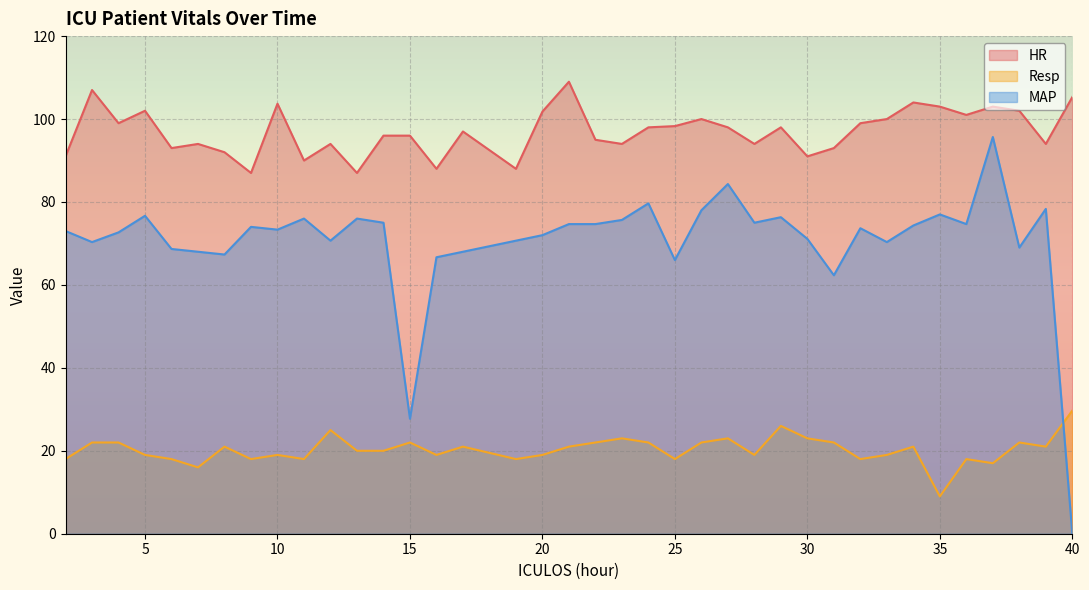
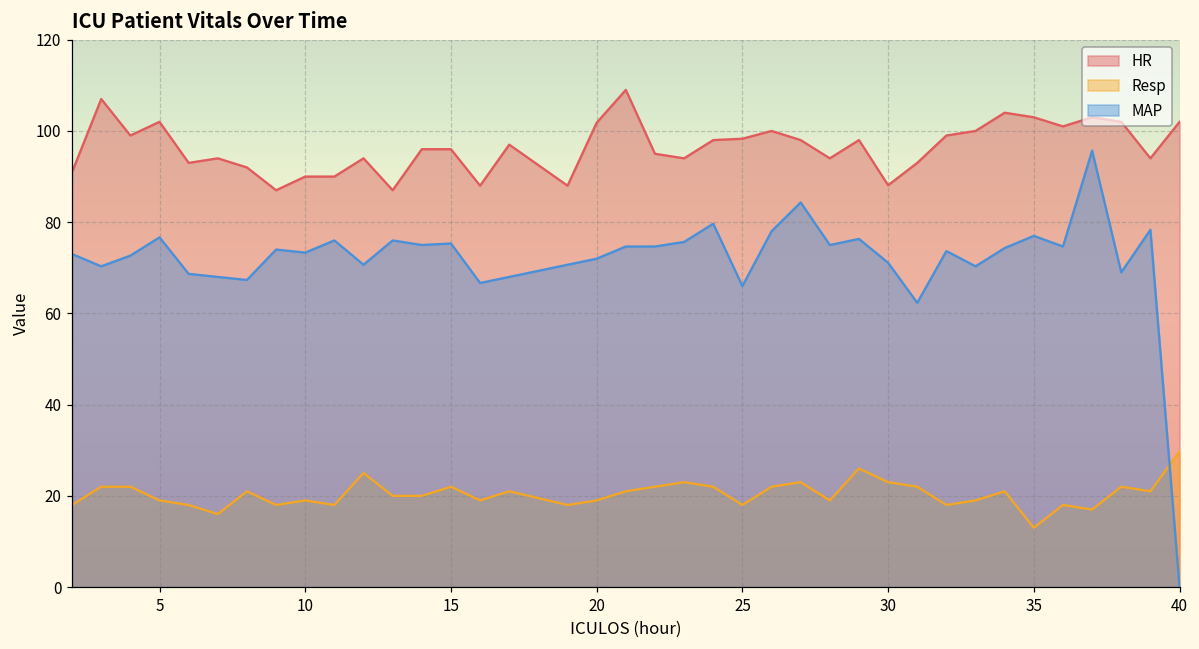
HR, 10: 104 -> 90
MAP, 15: 28 -> 75
HR, 30: 91 -> 88
Resp, 35: 9 -> 13
HR, 40: 105 -> 102
